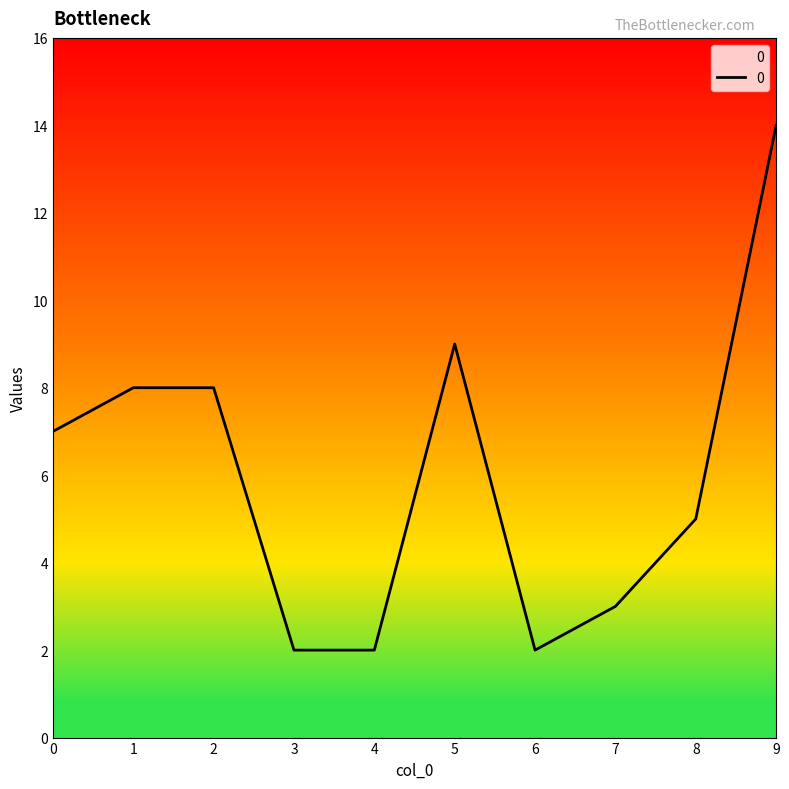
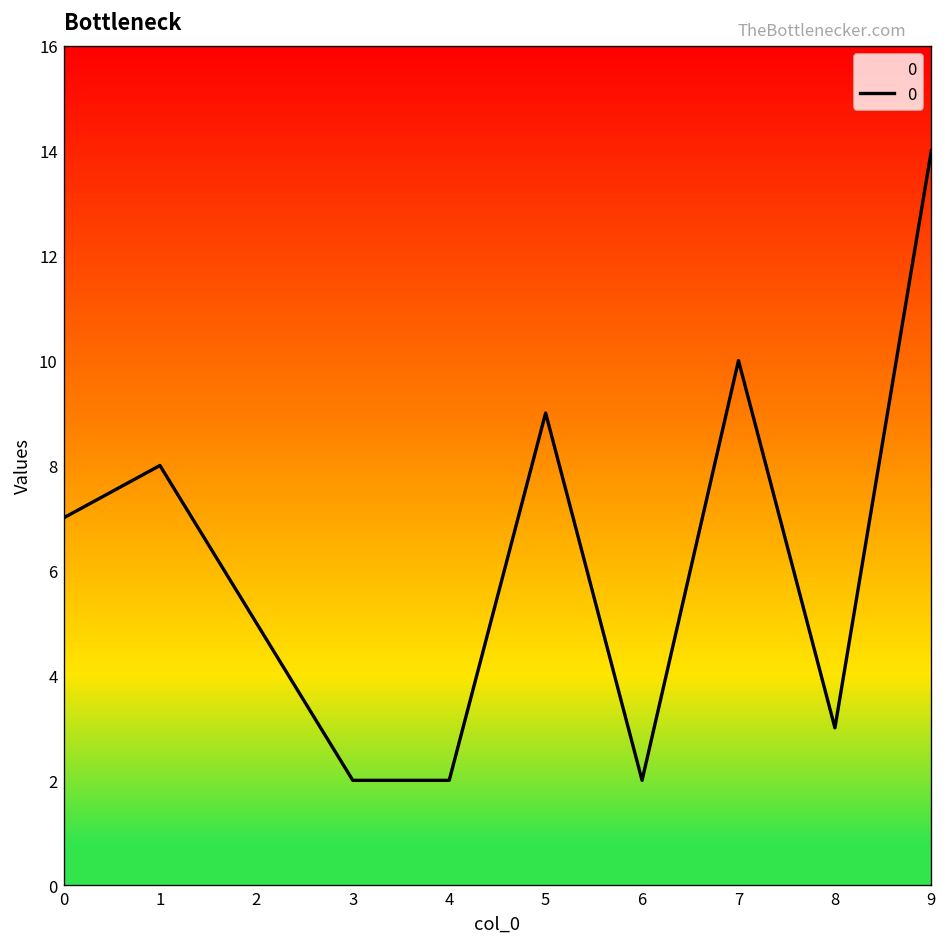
2: 8 -> 5
7: 3 -> 10
8: 5 -> 3
